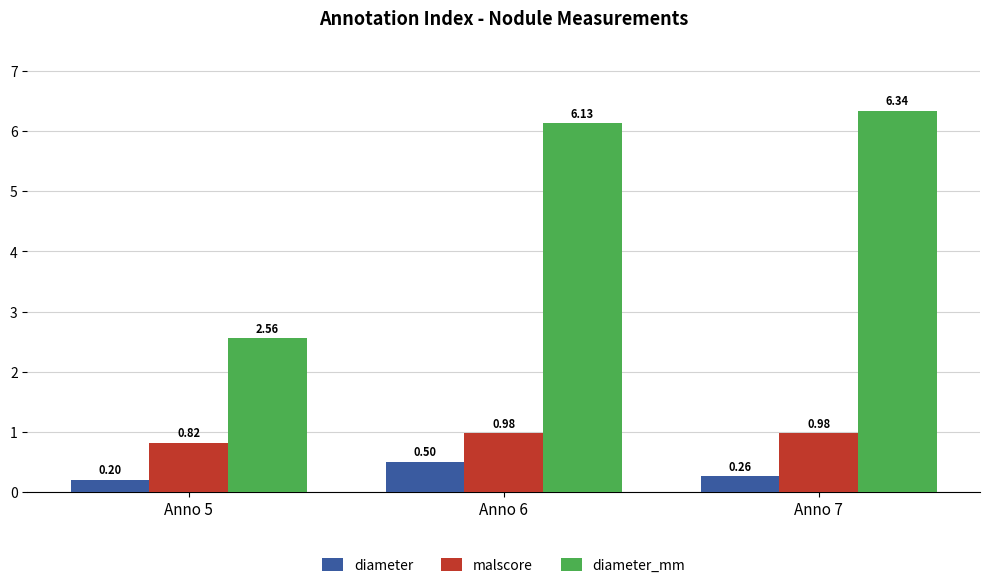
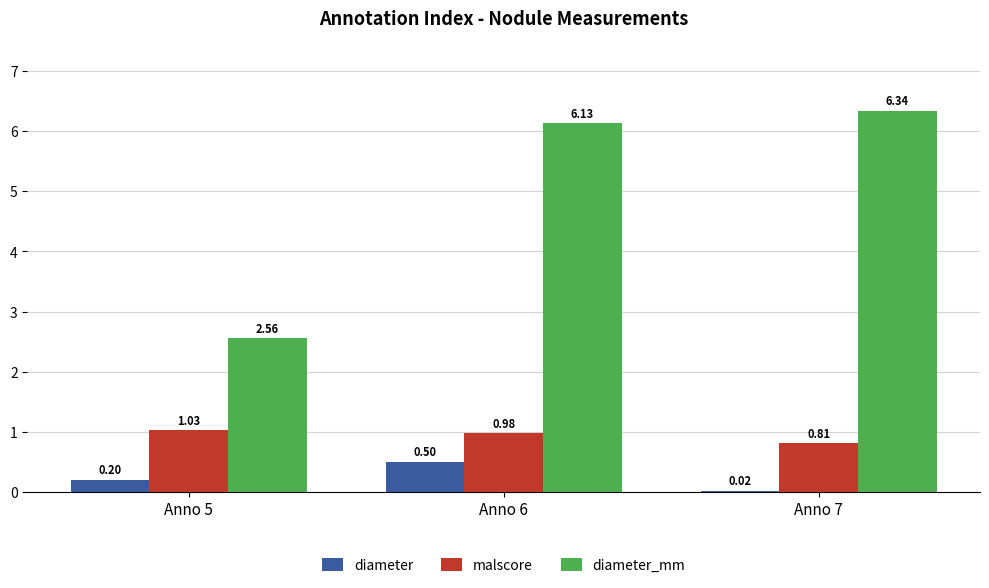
malscore, Anno 5: 0.82 -> 1.03
diameter, Anno 7: 0.26 -> 0.02
malscore, Anno 7: 0.98 -> 0.81
